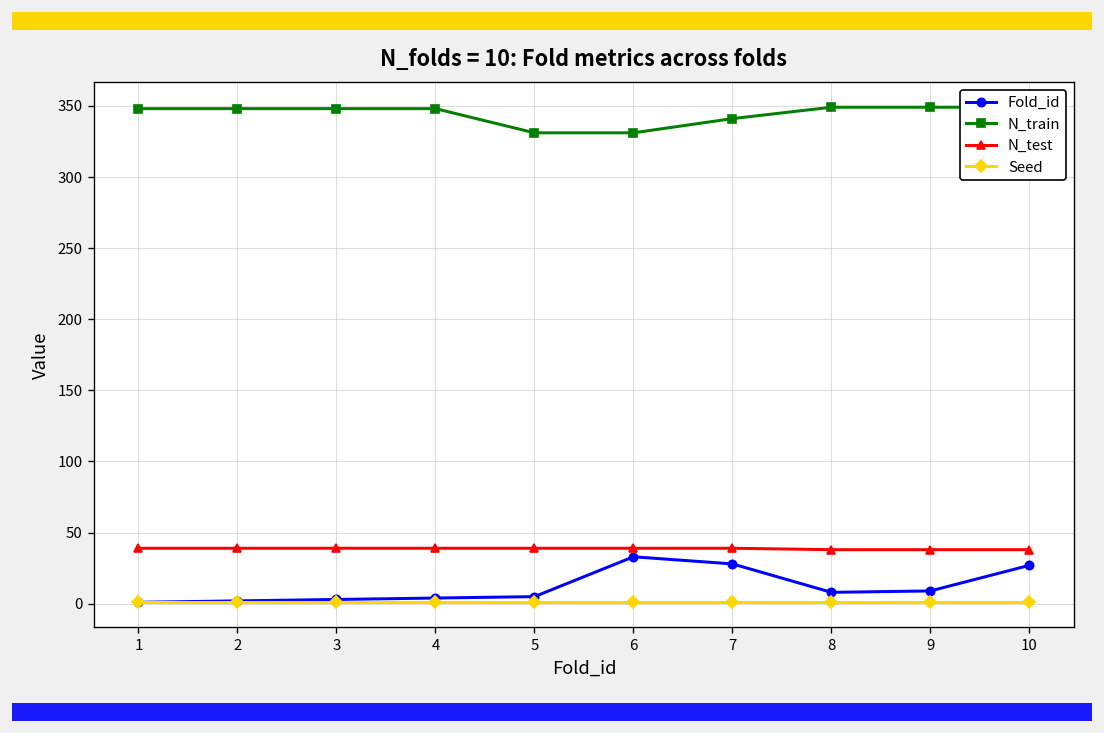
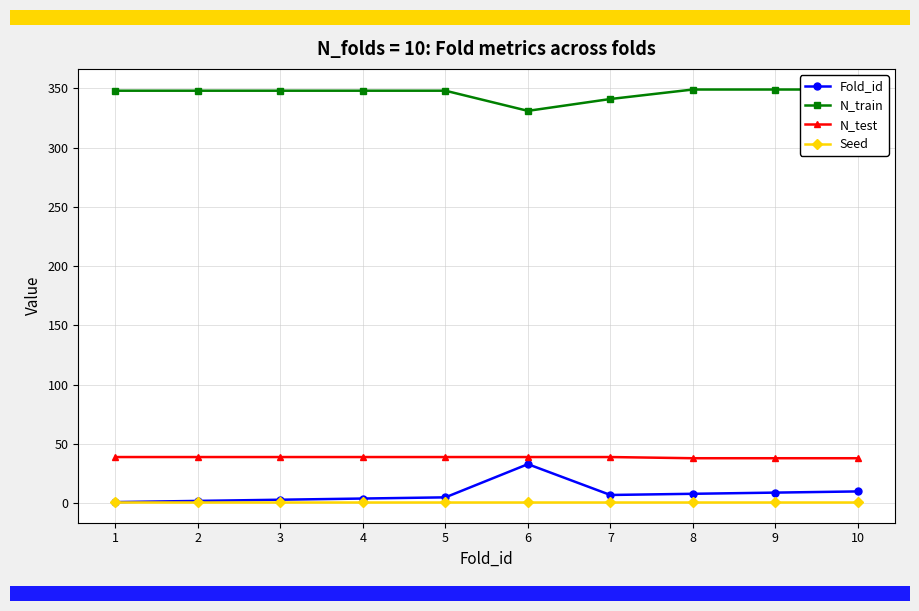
N_train, 5: 331 -> 348
Fold_id, 7: 28 -> 7
Fold_id, 10: 27 -> 10
